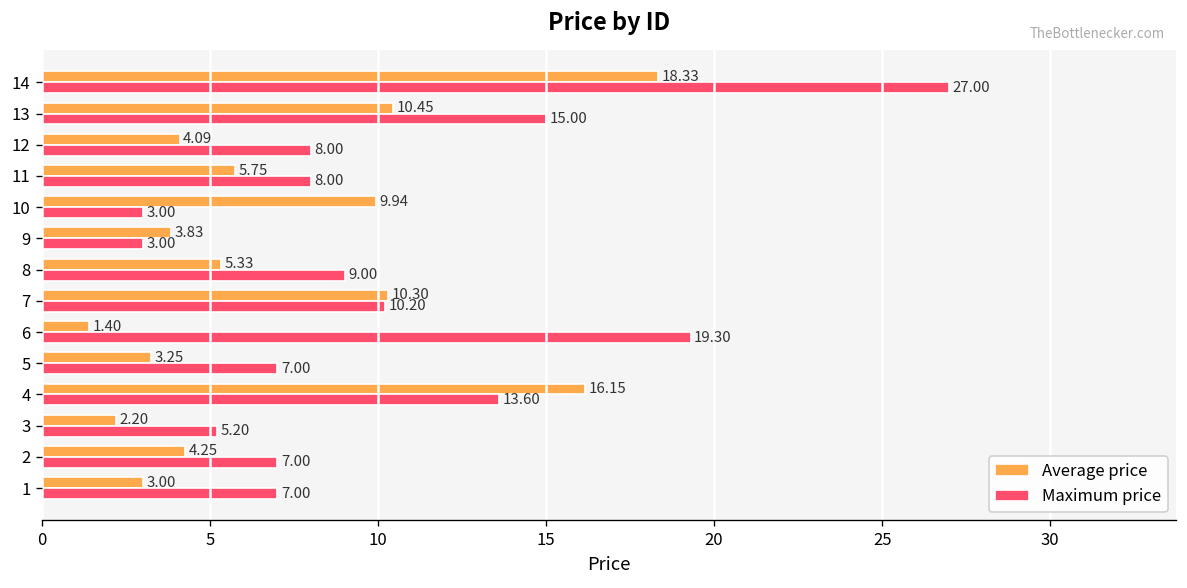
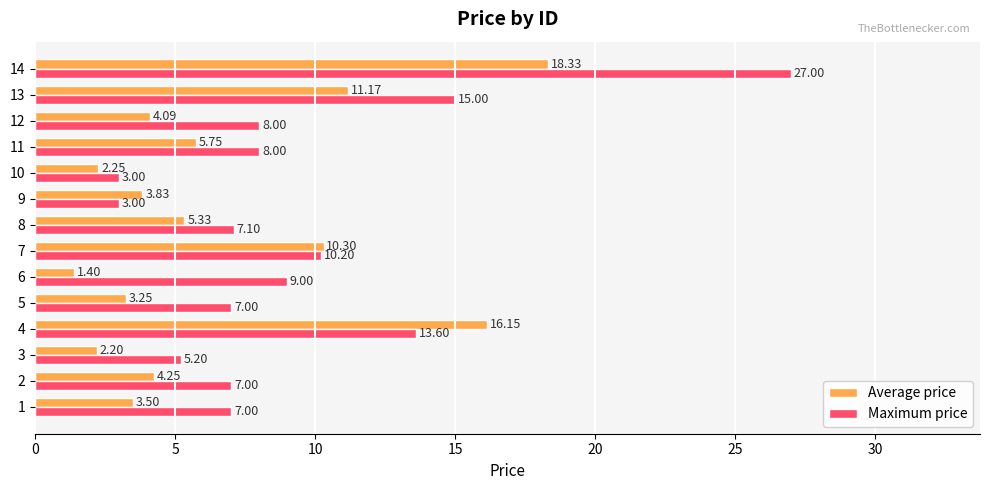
Average price, 13: 10.45 -> 11.17
Average price, 10: 9.94 -> 2.25
Maximum price, 8: 9.00 -> 7.10
Maximum price, 6: 19.30 -> 9.00
Average price, 1: 3.00 -> 3.50
